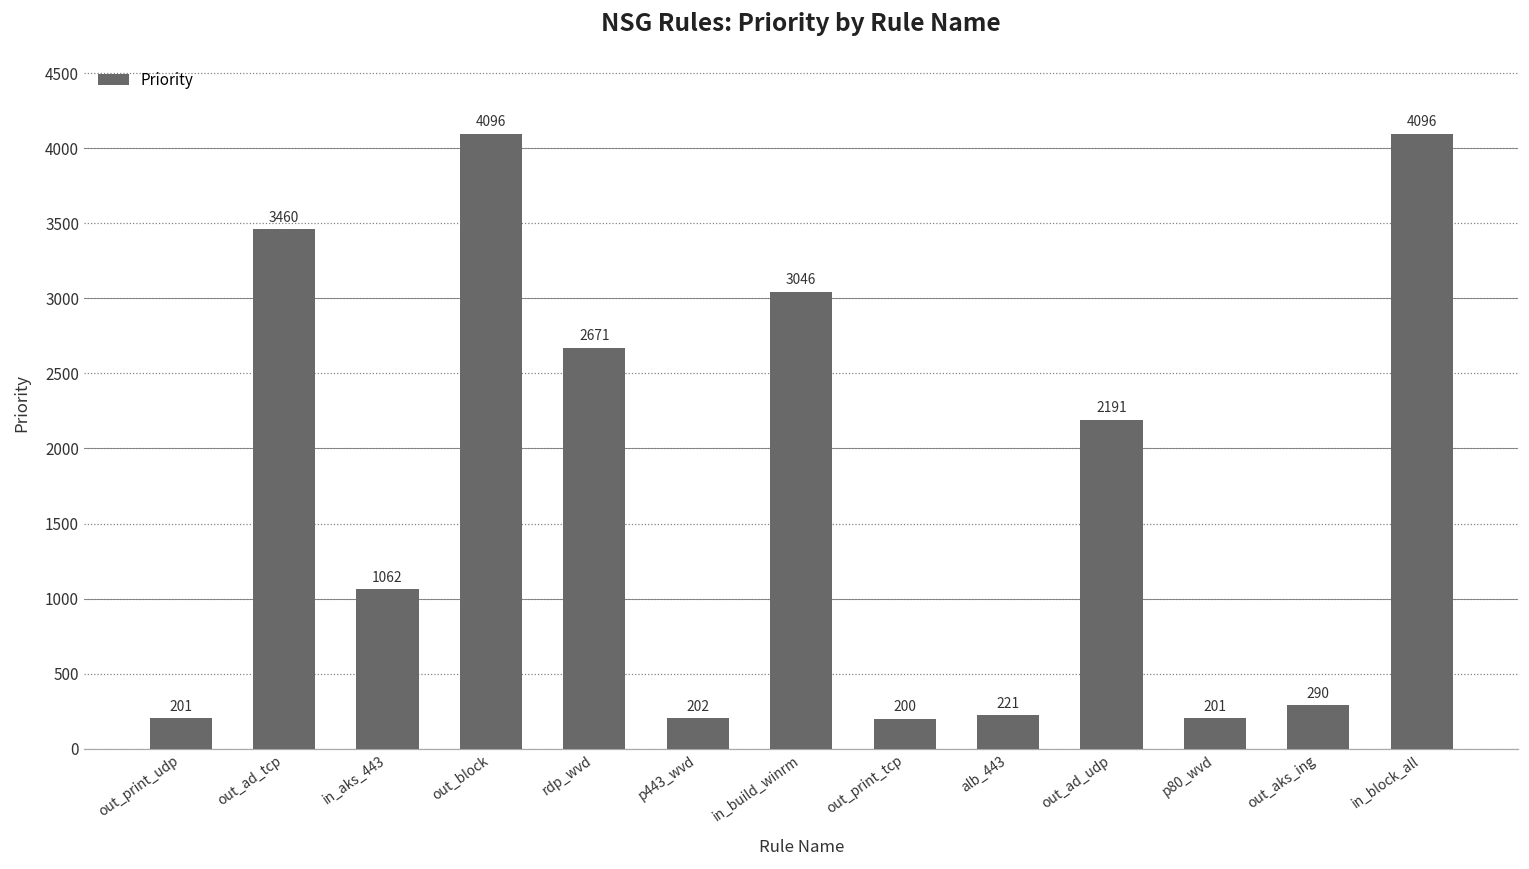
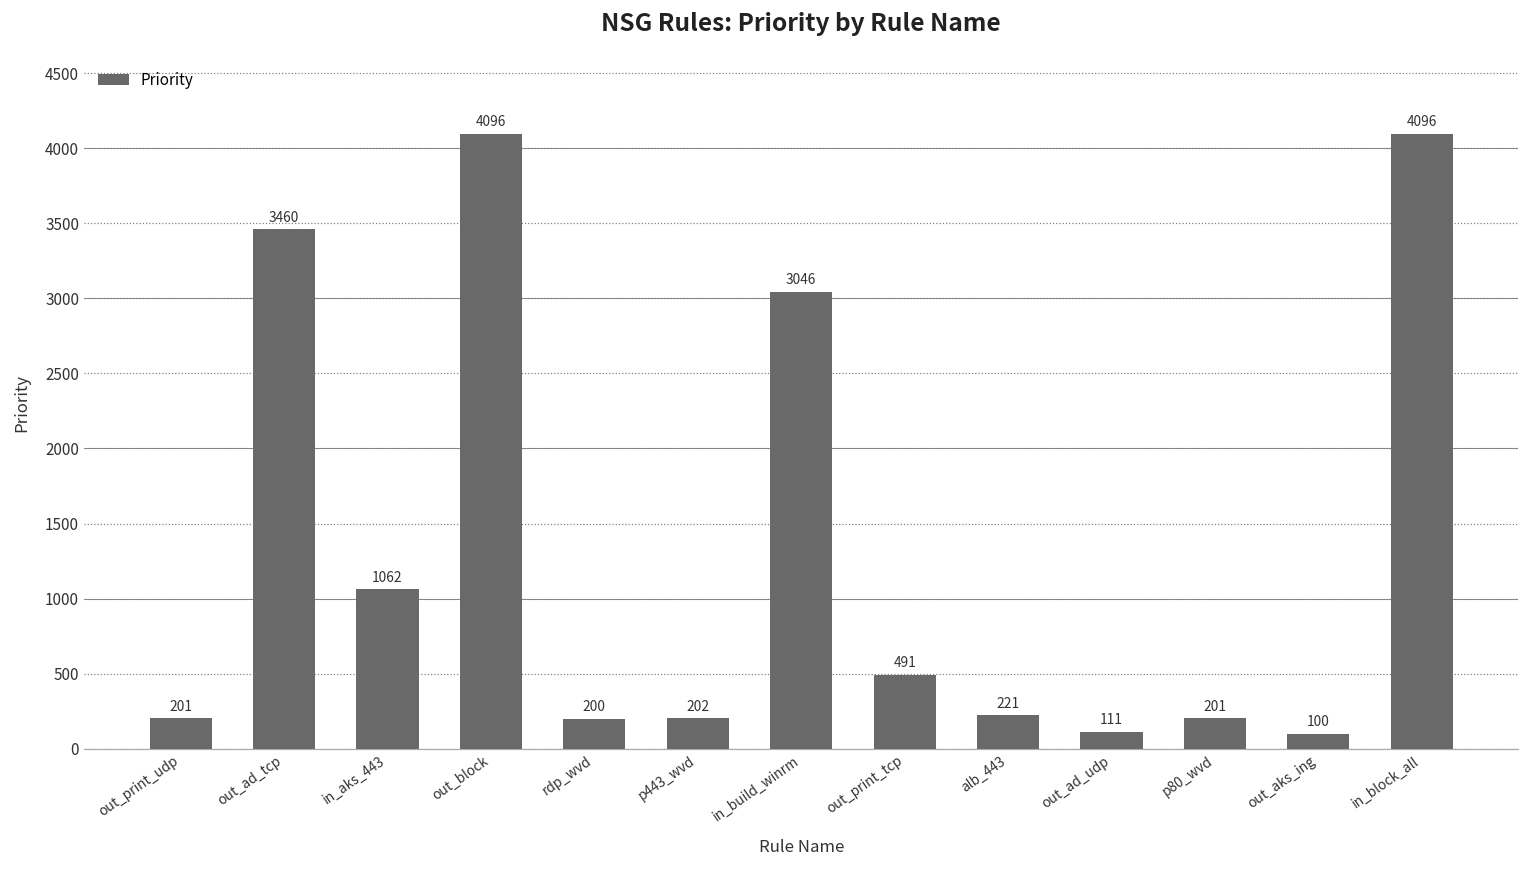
rdp_wvd: 2671 -> 200
out_print_tcp: 200 -> 491
out_ad_udp: 2191 -> 111
out_aks_ing: 290 -> 100
